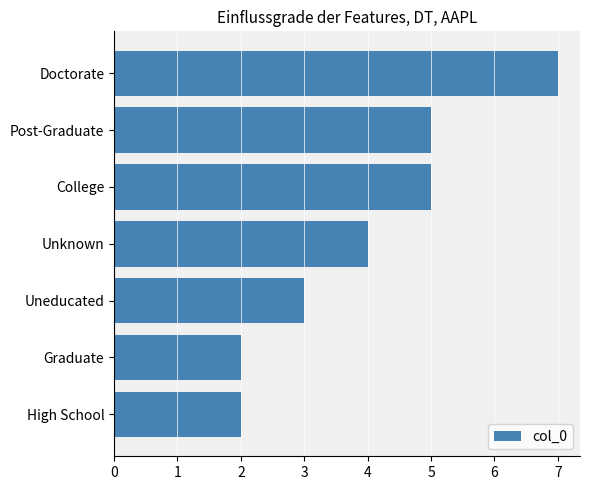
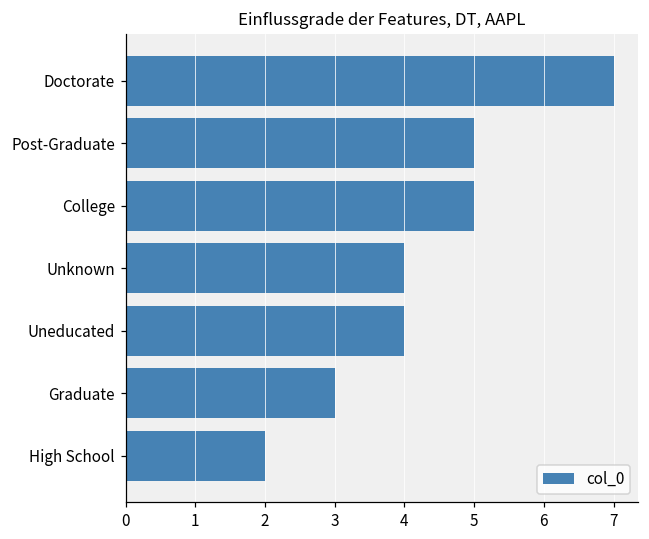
Uneducated: 3 -> 4
Graduate: 2 -> 3
